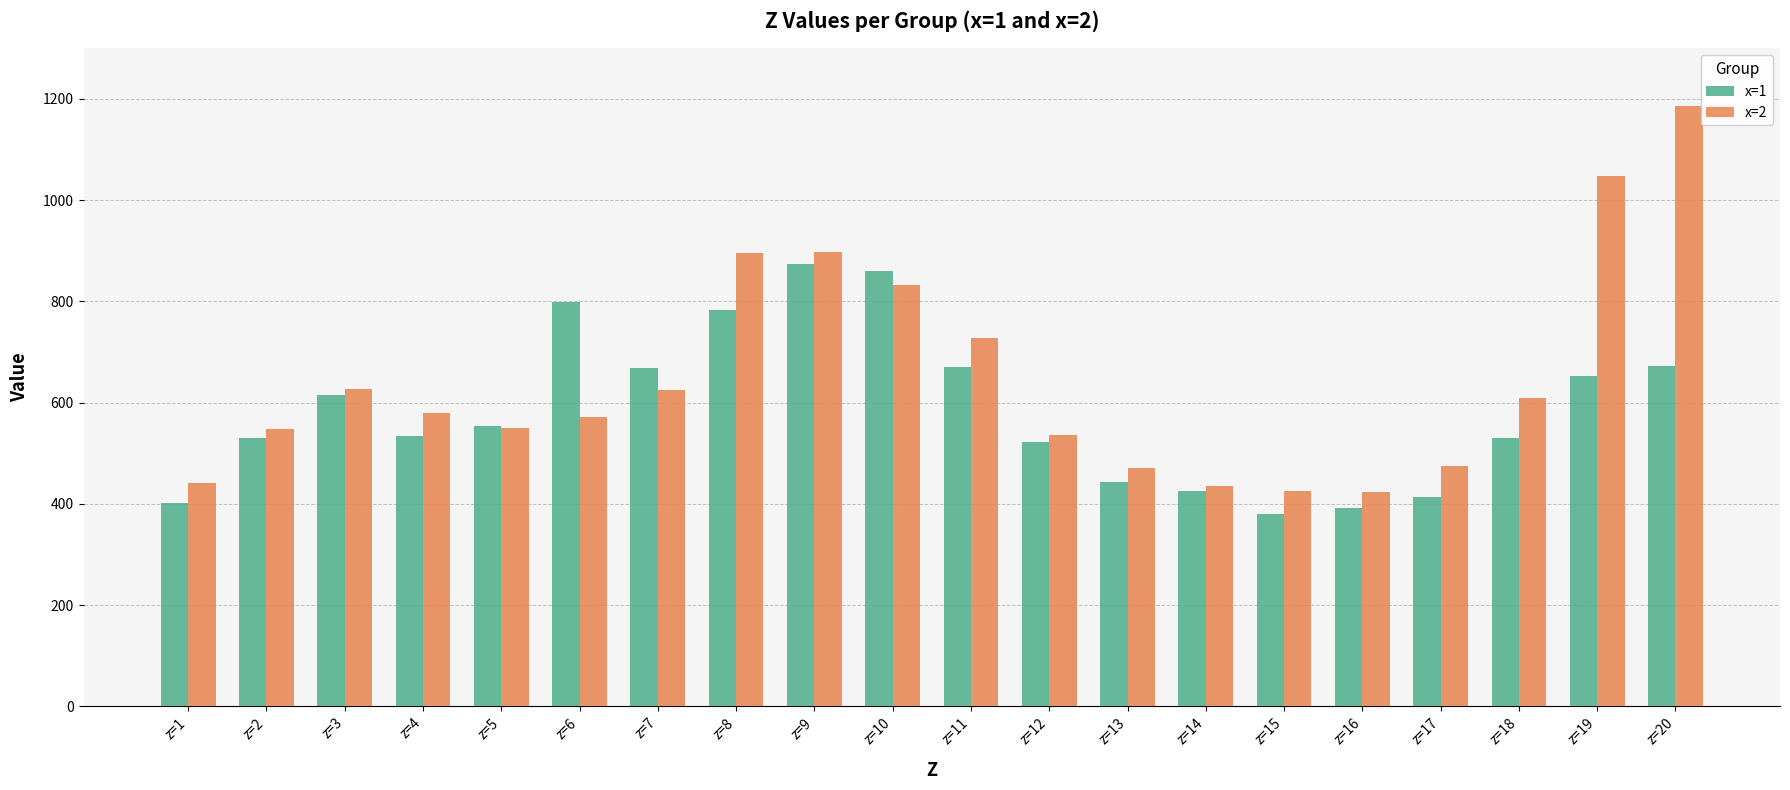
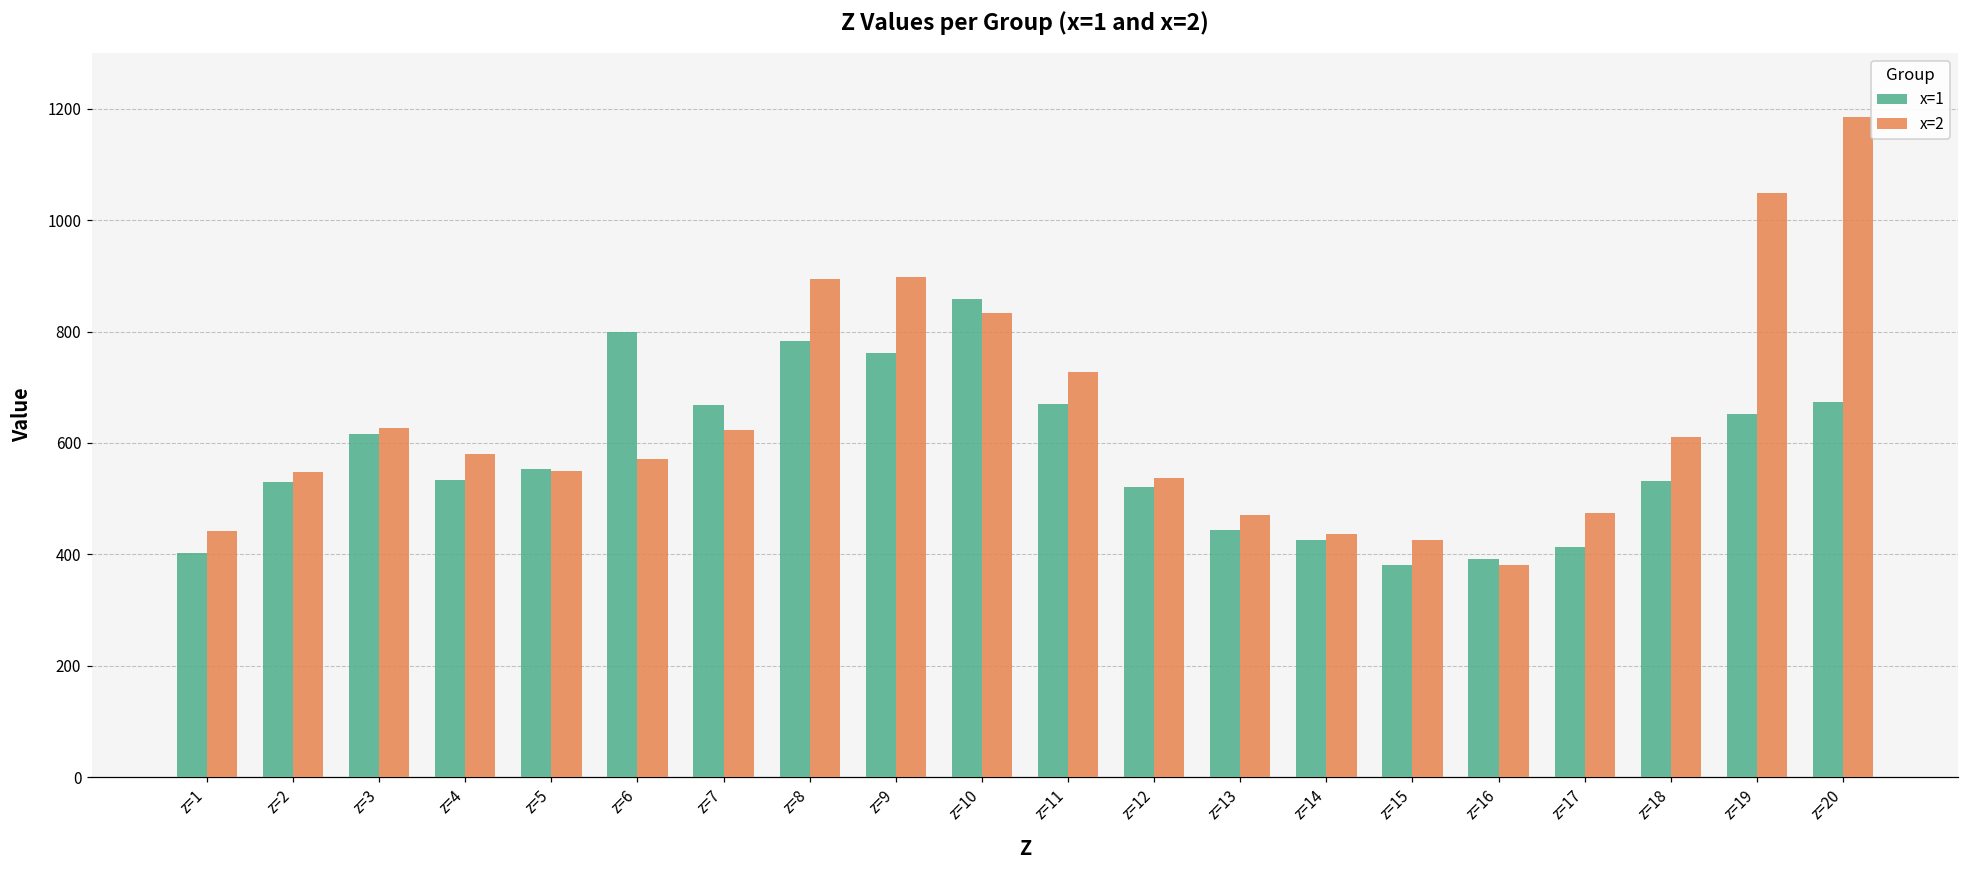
x=1, z=9: 870 -> 760
x=2, z=16: 420 -> 380
